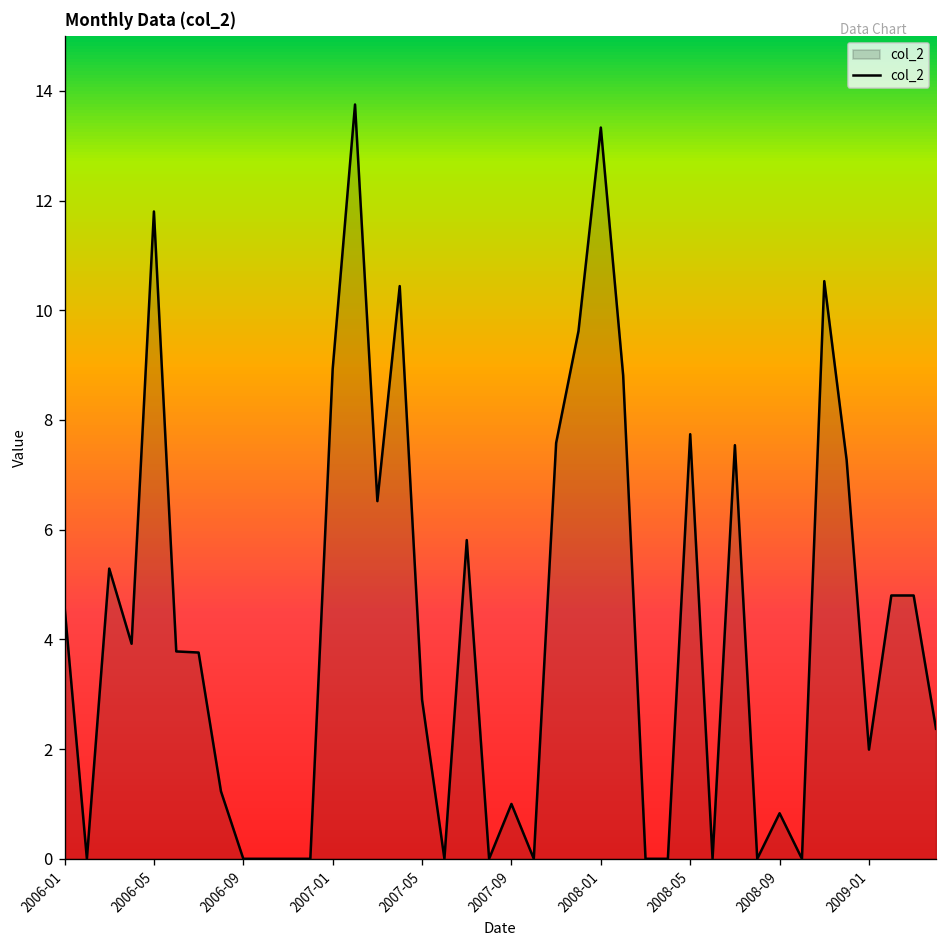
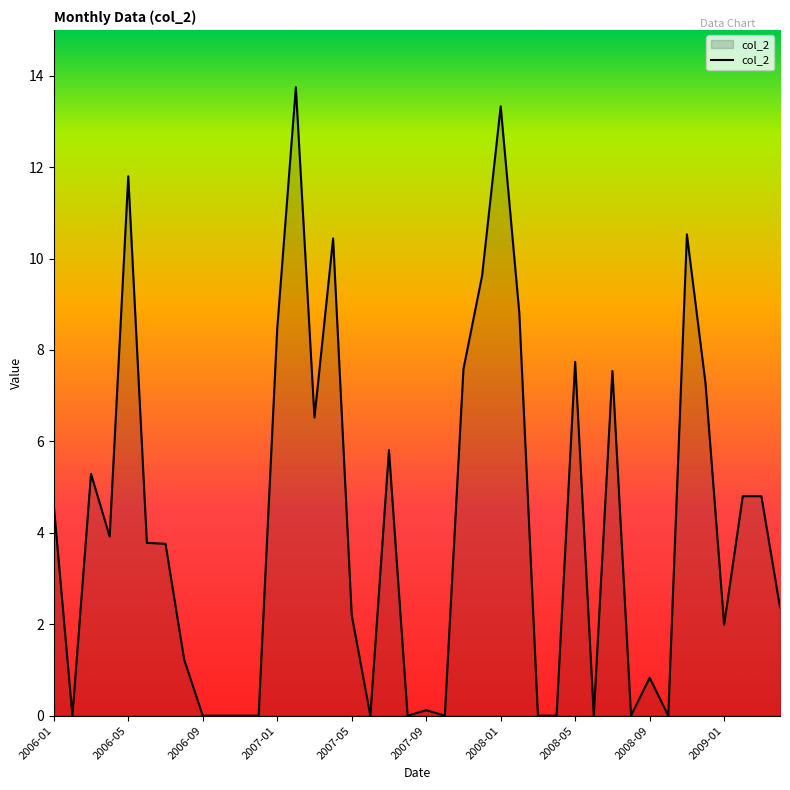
2007-01: 8.9 -> 8.5
2007-05: 2.9 -> 2.2
2007-09: 1.0 -> 0.1
